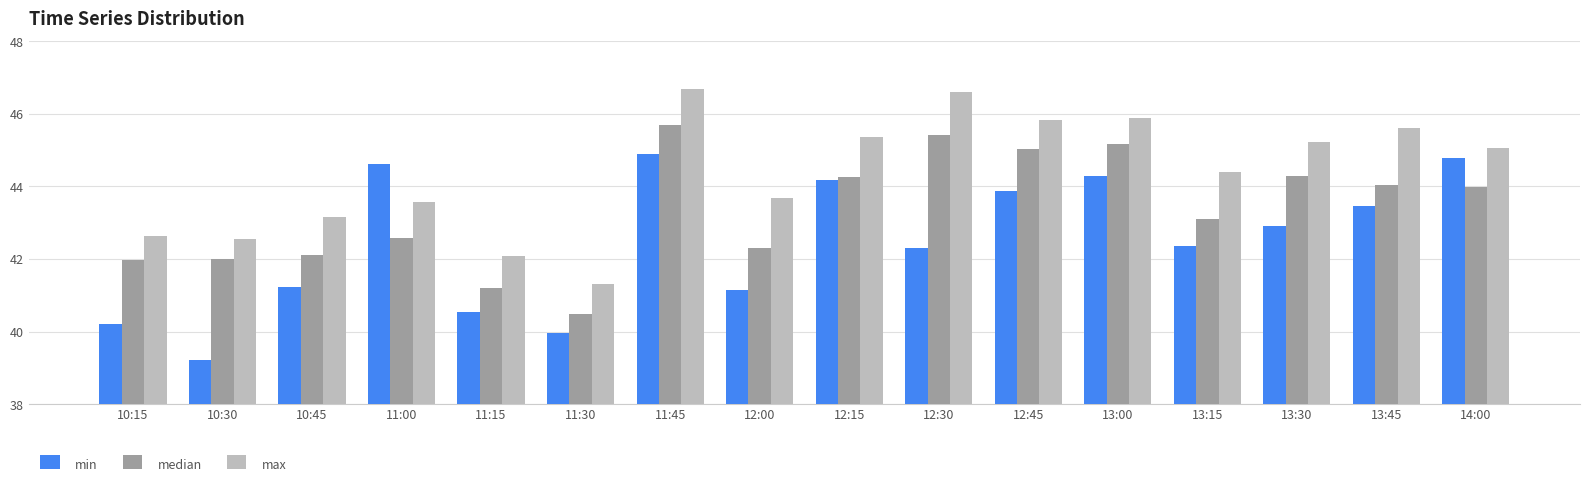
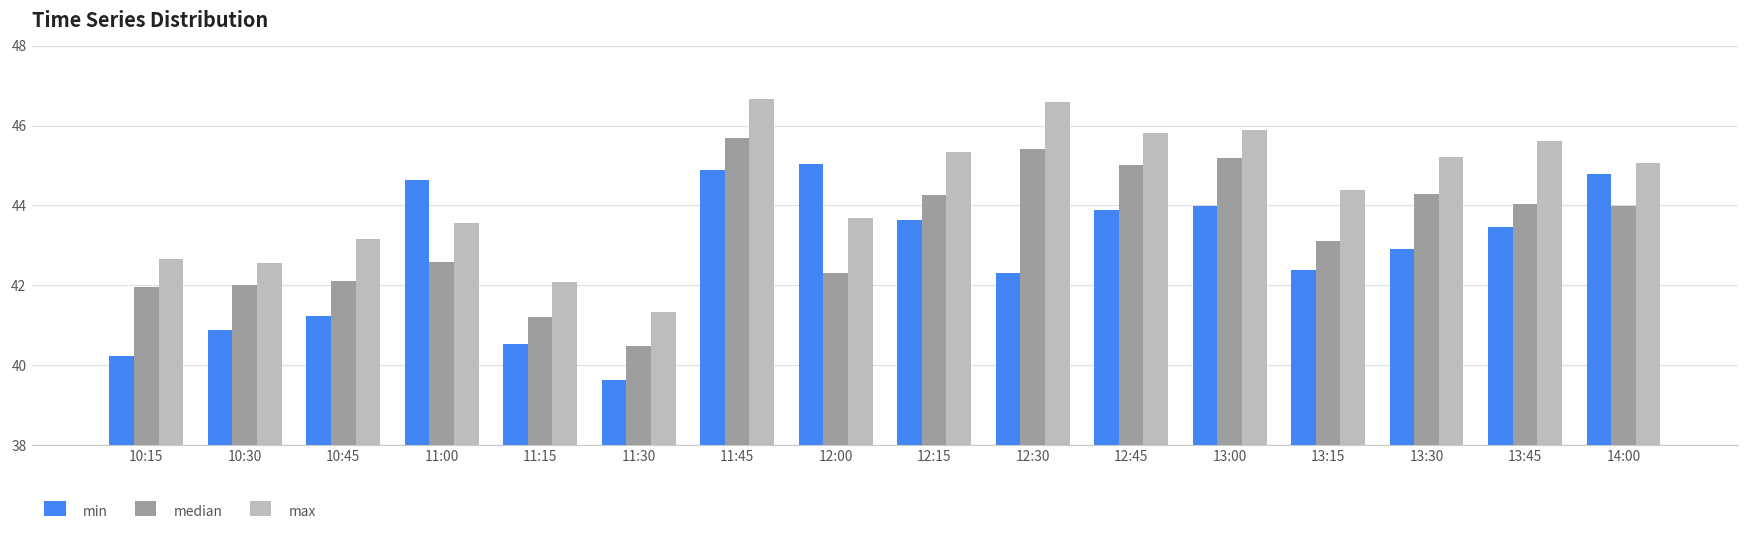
min, 10:30: 39.2 -> 40.9
min, 11:30: 40.0 -> 39.6
min, 12:00: 41.2 -> 45.0
min, 12:15: 44.2 -> 43.6
min, 13:00: 44.3 -> 44.0
